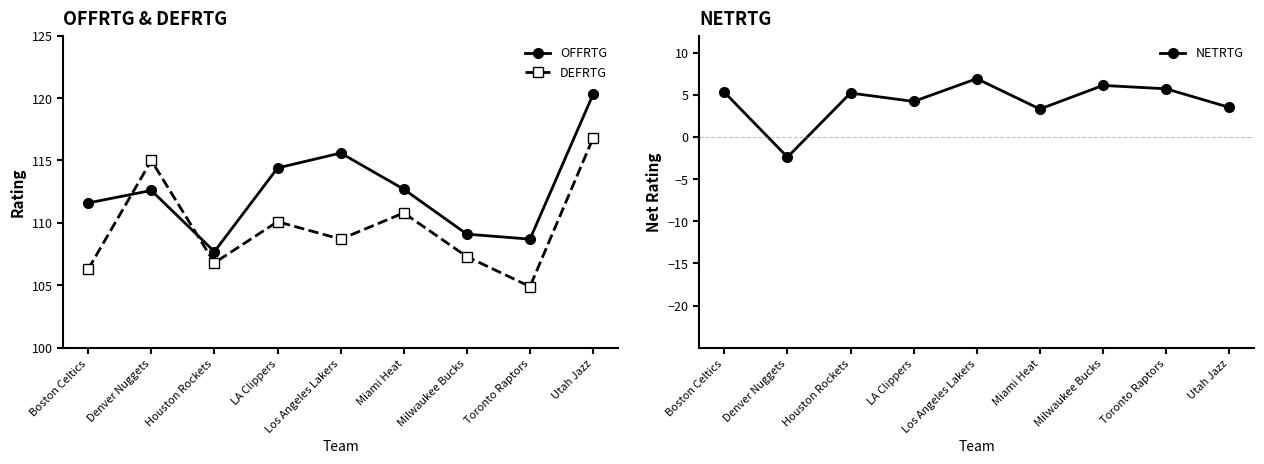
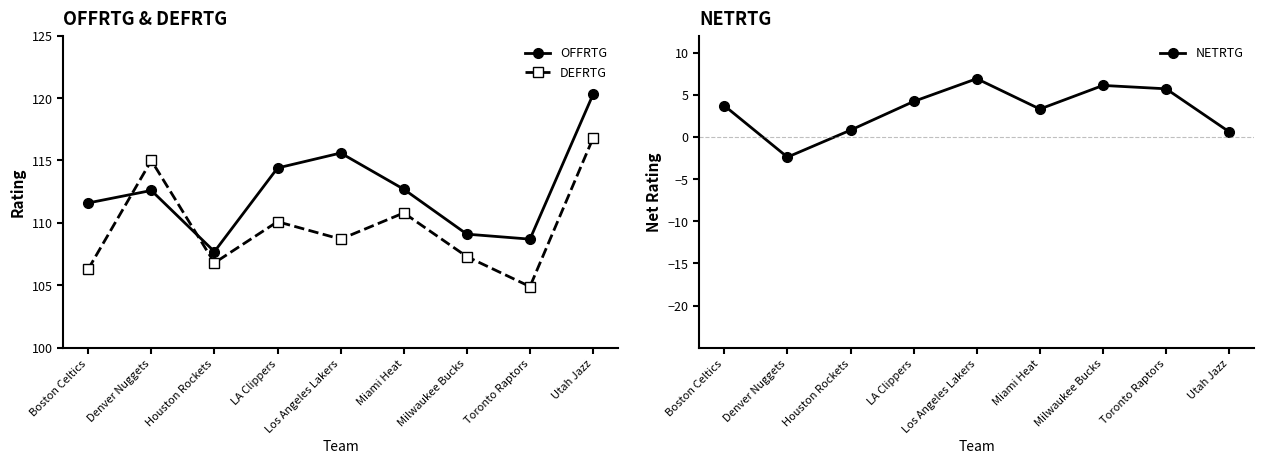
NETRTG, Boston Celtics: 5 -> 4
NETRTG, Houston Rockets: 5 -> 1
NETRTG, Utah Jazz: 4 -> 1
